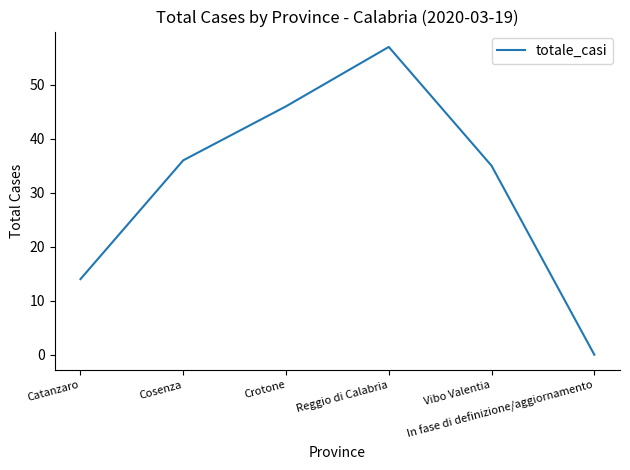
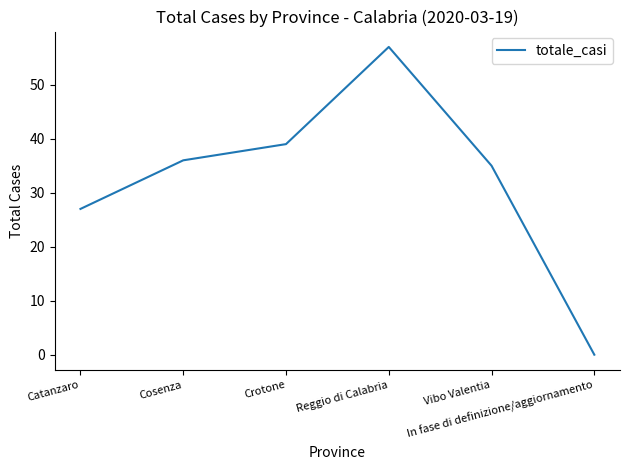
Catanzaro: 14 -> 27
Crotone: 46 -> 39
